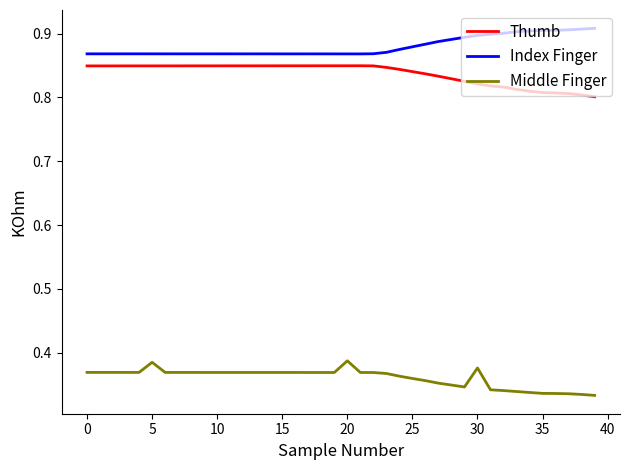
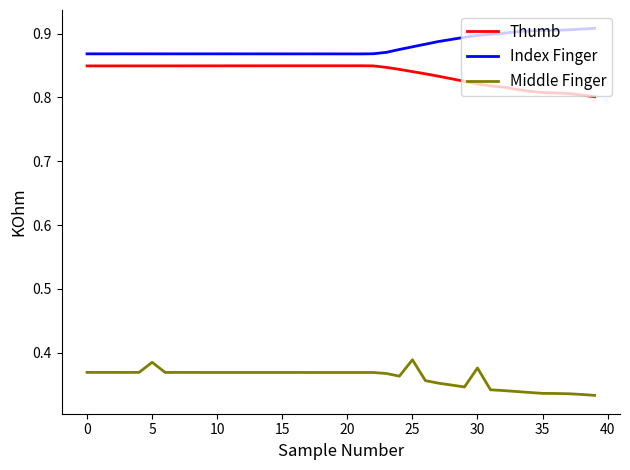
Middle Finger, 20: 0.39 -> 0.37
Middle Finger, 25: 0.36 -> 0.39
